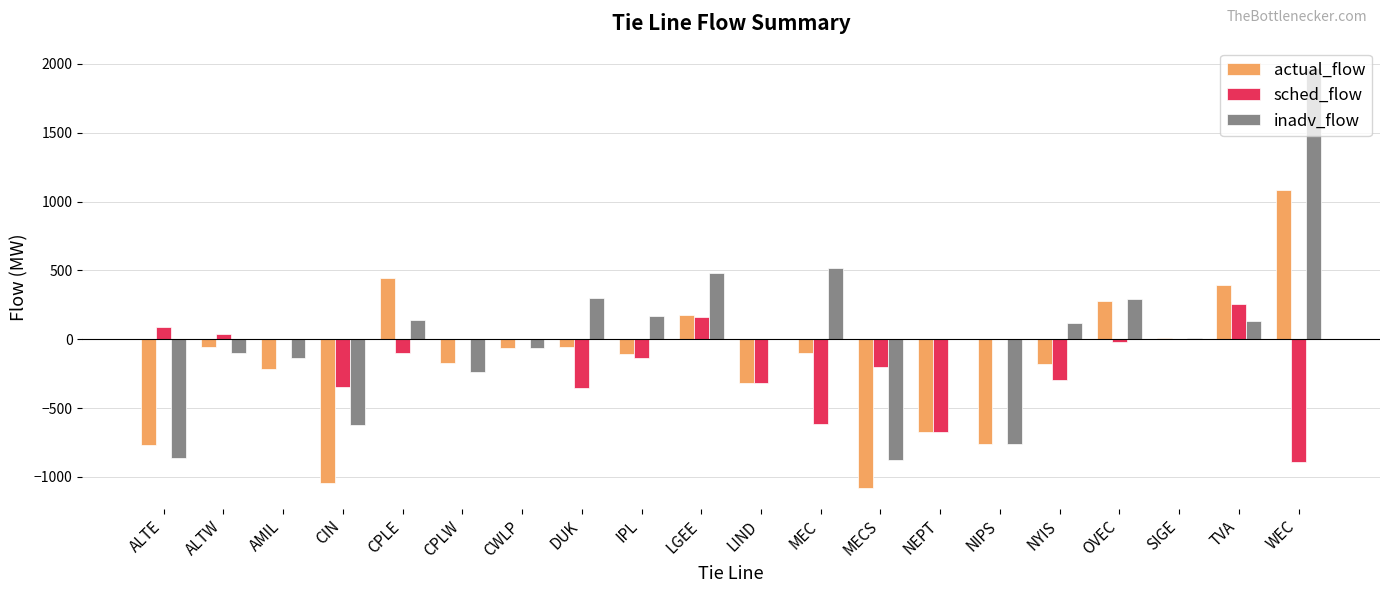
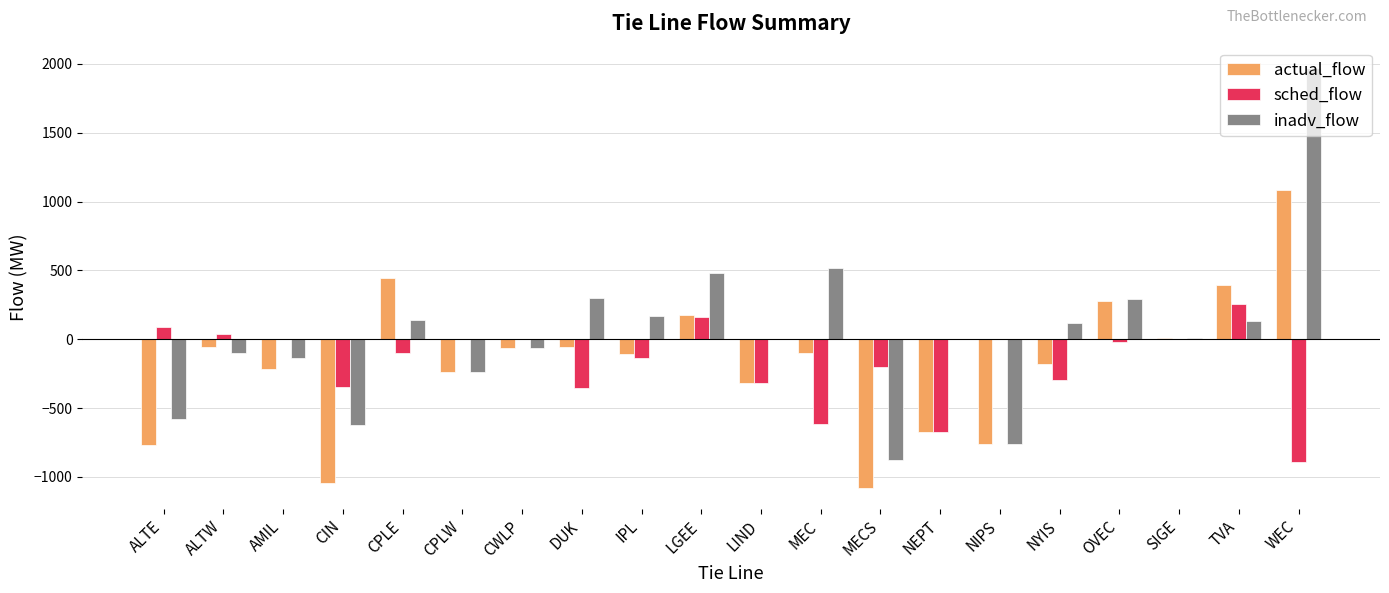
inadv_flow, ALTE: -860 -> -580
actual_flow, CPLW: -180 -> -240
